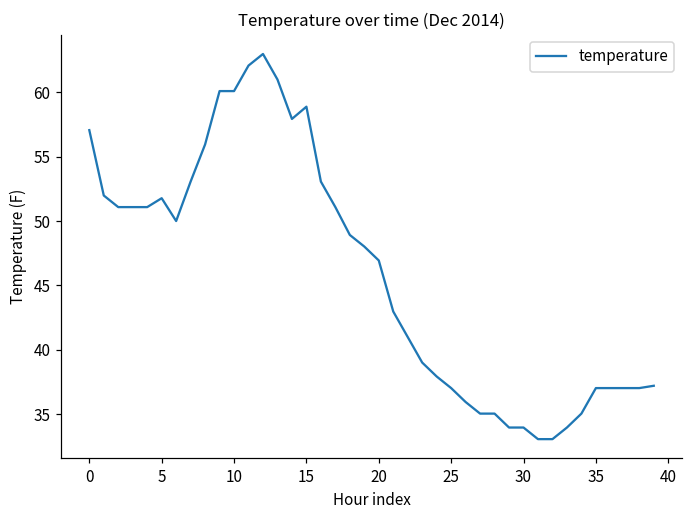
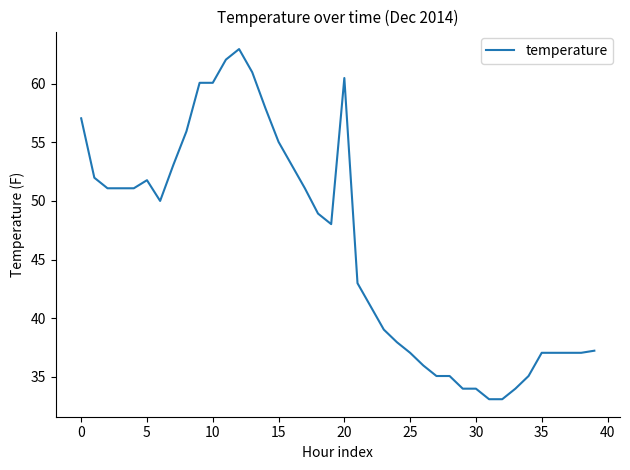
15: 58.9 -> 55.0
20: 46.9 -> 60.5
